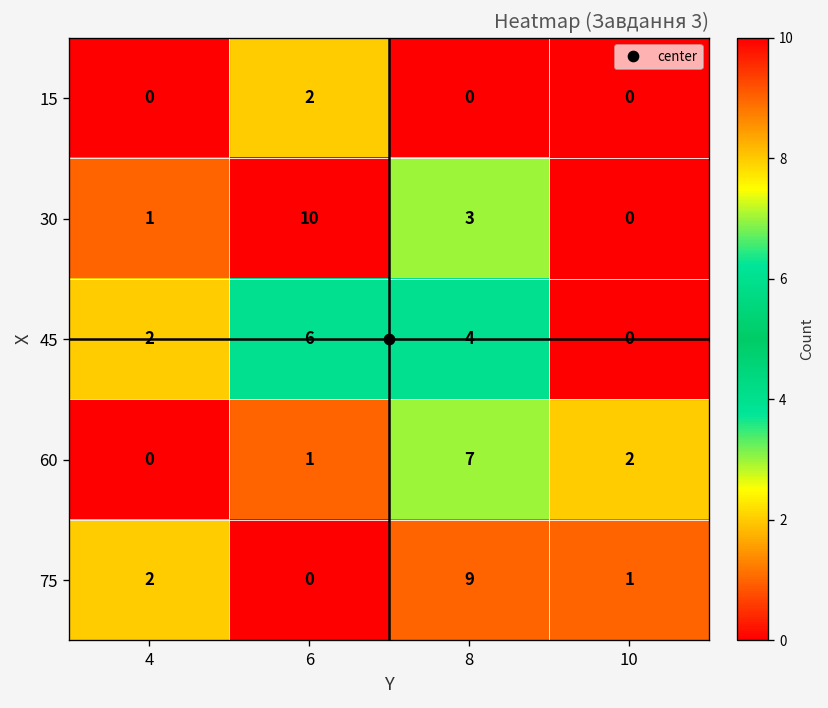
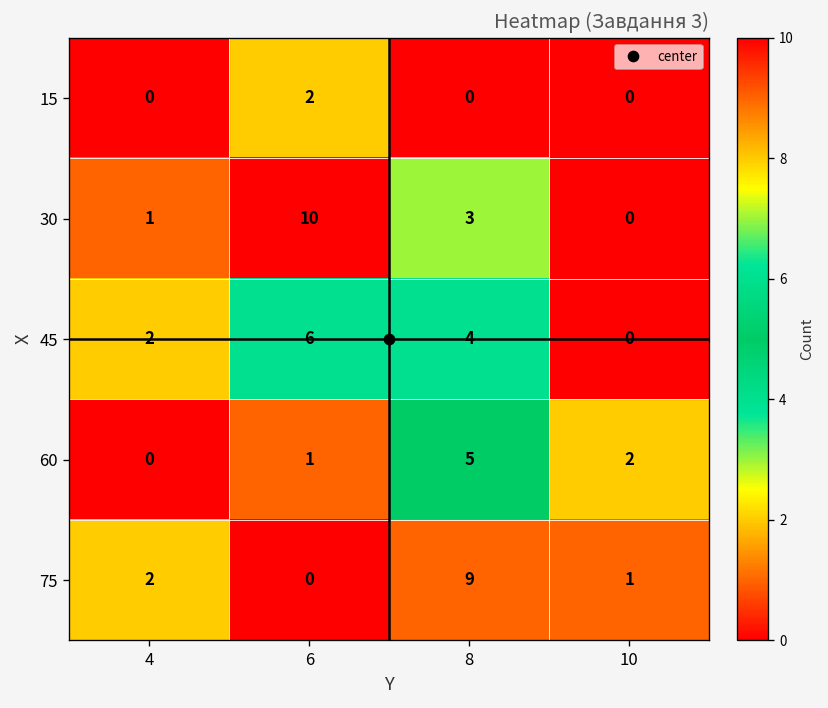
60, 8: 7 -> 5
